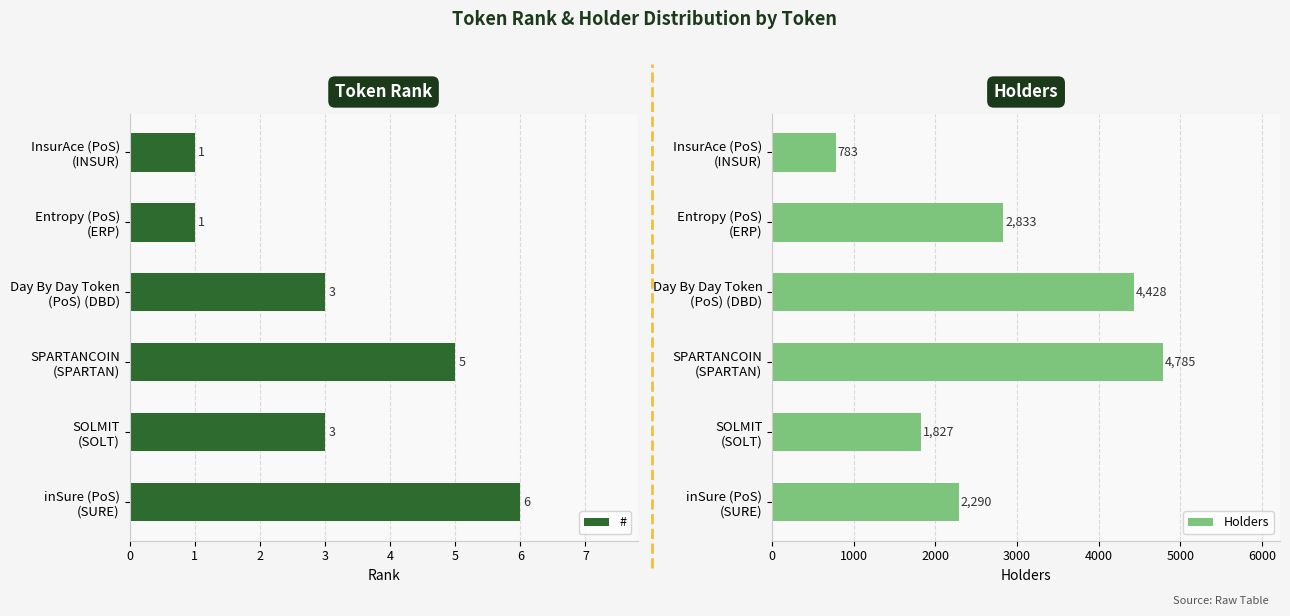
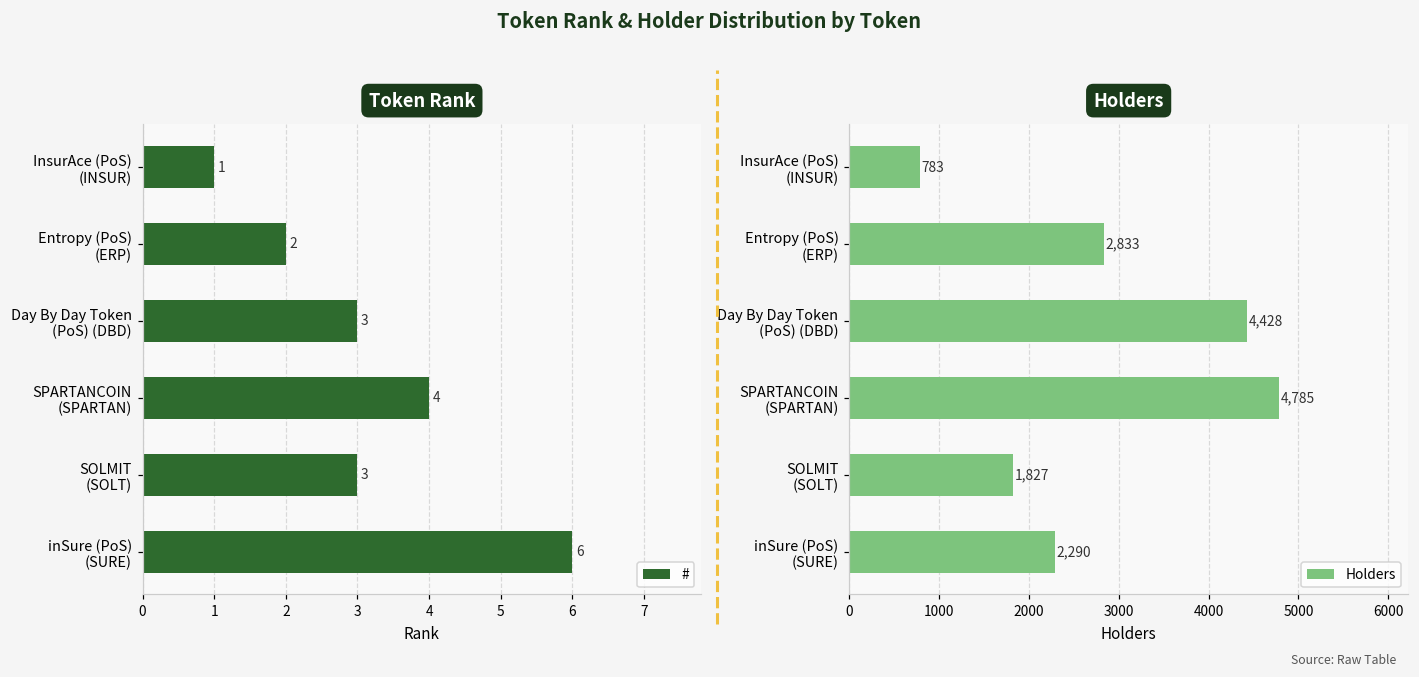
Token Rank, Entropy (PoS) (ERP): 1 -> 2
Token Rank, SPARTANCOIN (SPARTAN): 5 -> 4
